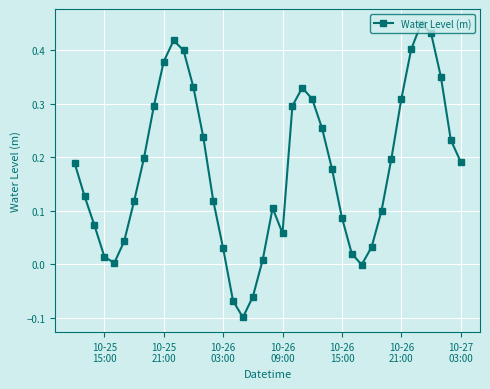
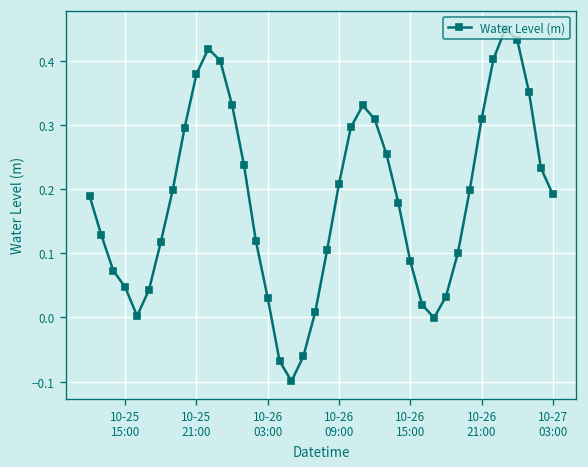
10-25 15:00: 0.01 -> 0.05
10-26 09:00: 0.06 -> 0.21
